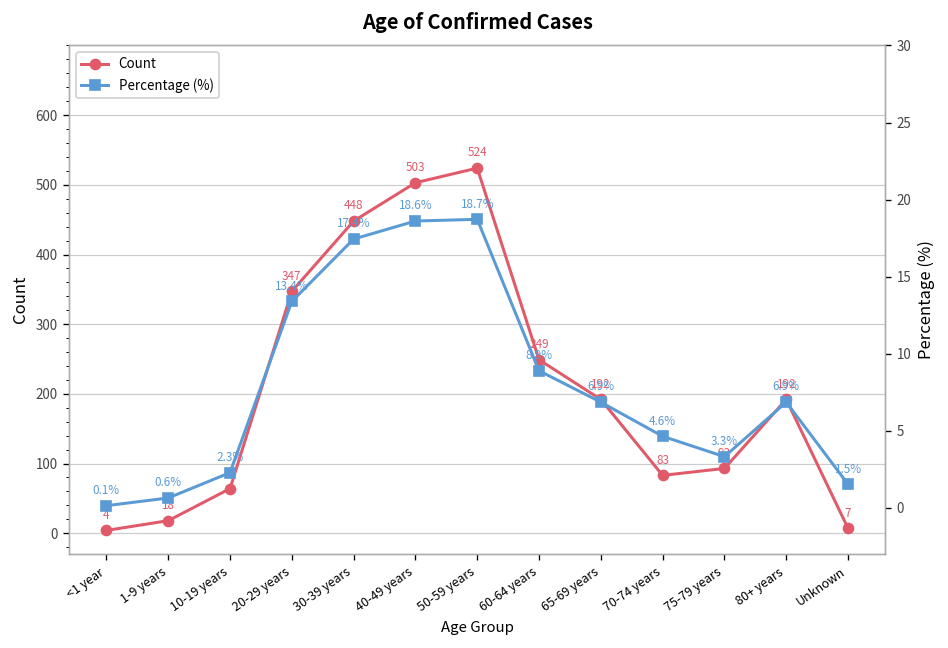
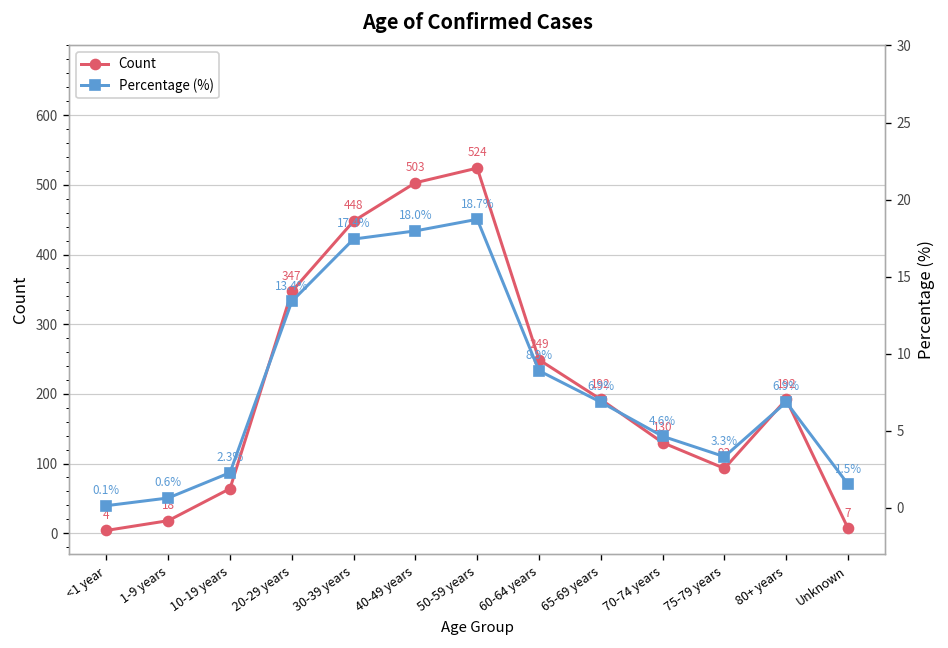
Count, 70-74 years: 83 -> 130
Percentage (%), 40-49 years: 18.6% -> 18.0%
